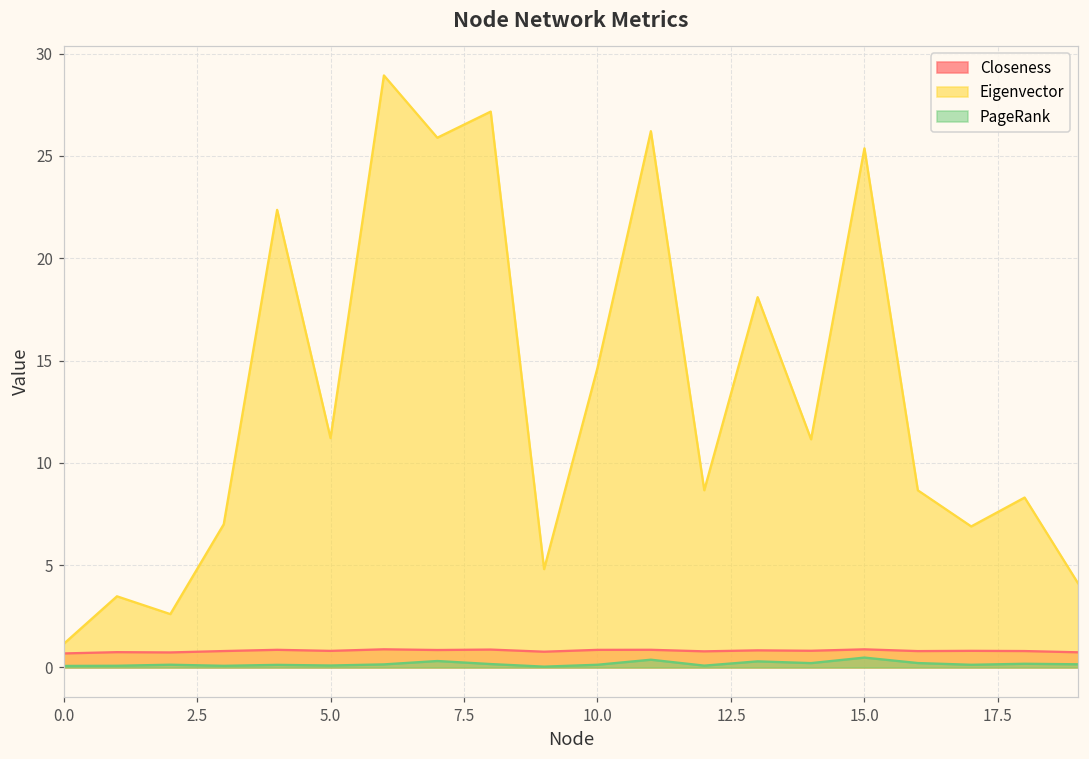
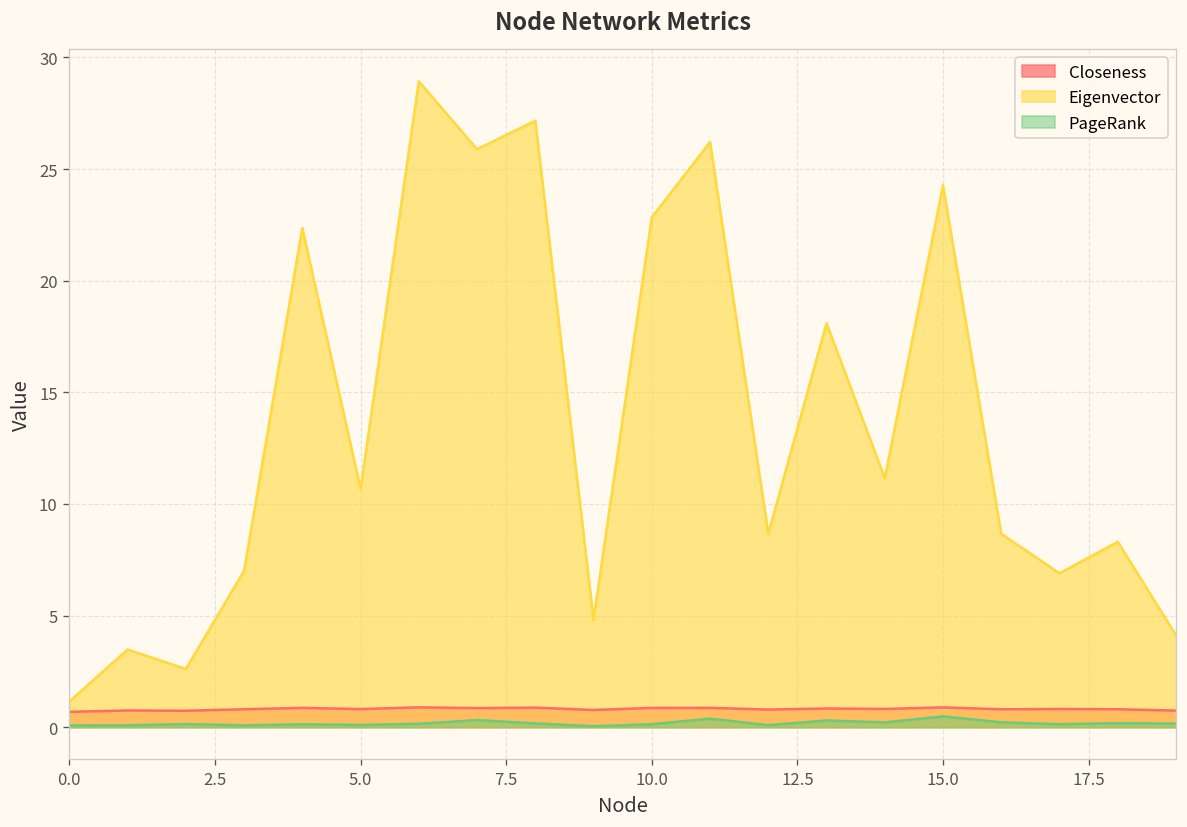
Eigenvector, 5.0: 11.2 -> 10.7
Eigenvector, 10.0: 14.6 -> 22.8
Eigenvector, 15.0: 25.4 -> 24.3
